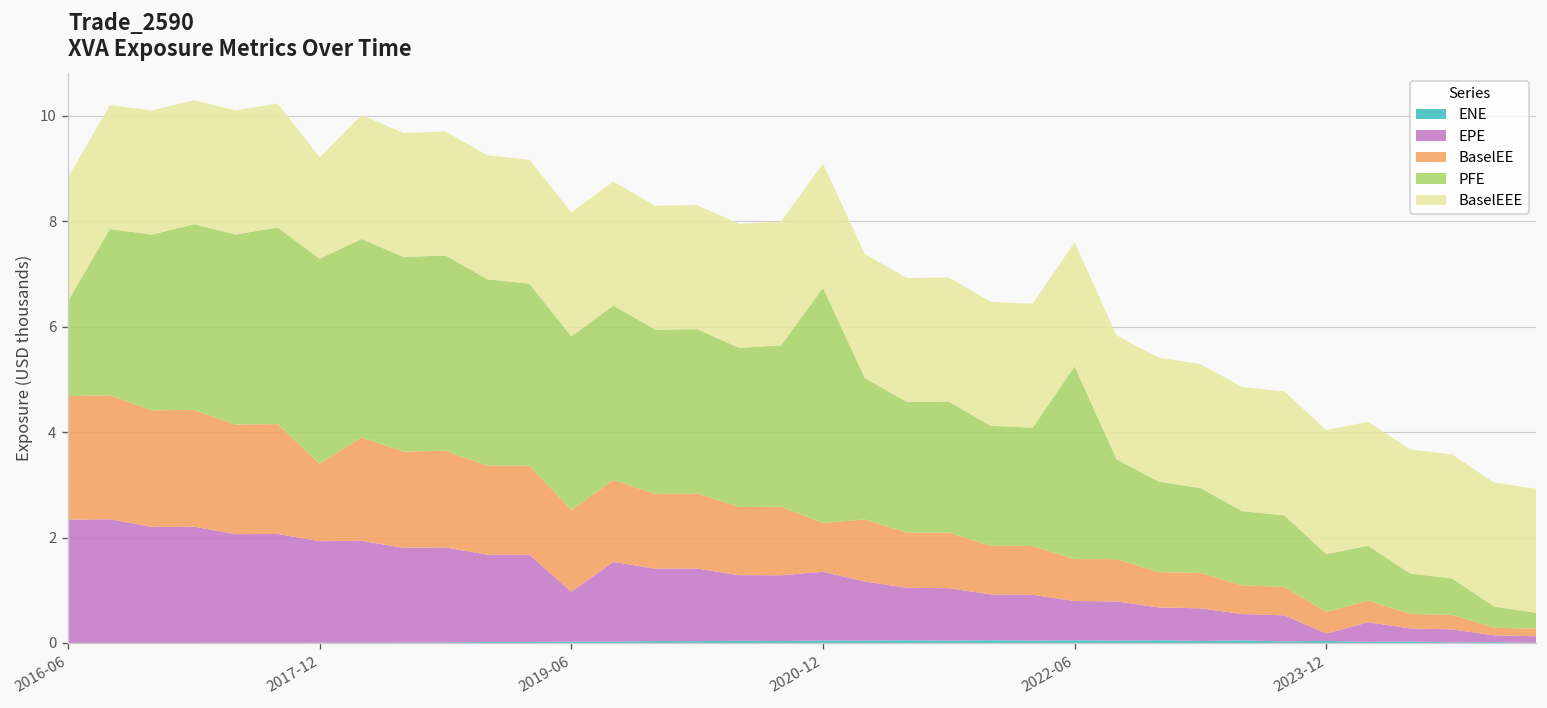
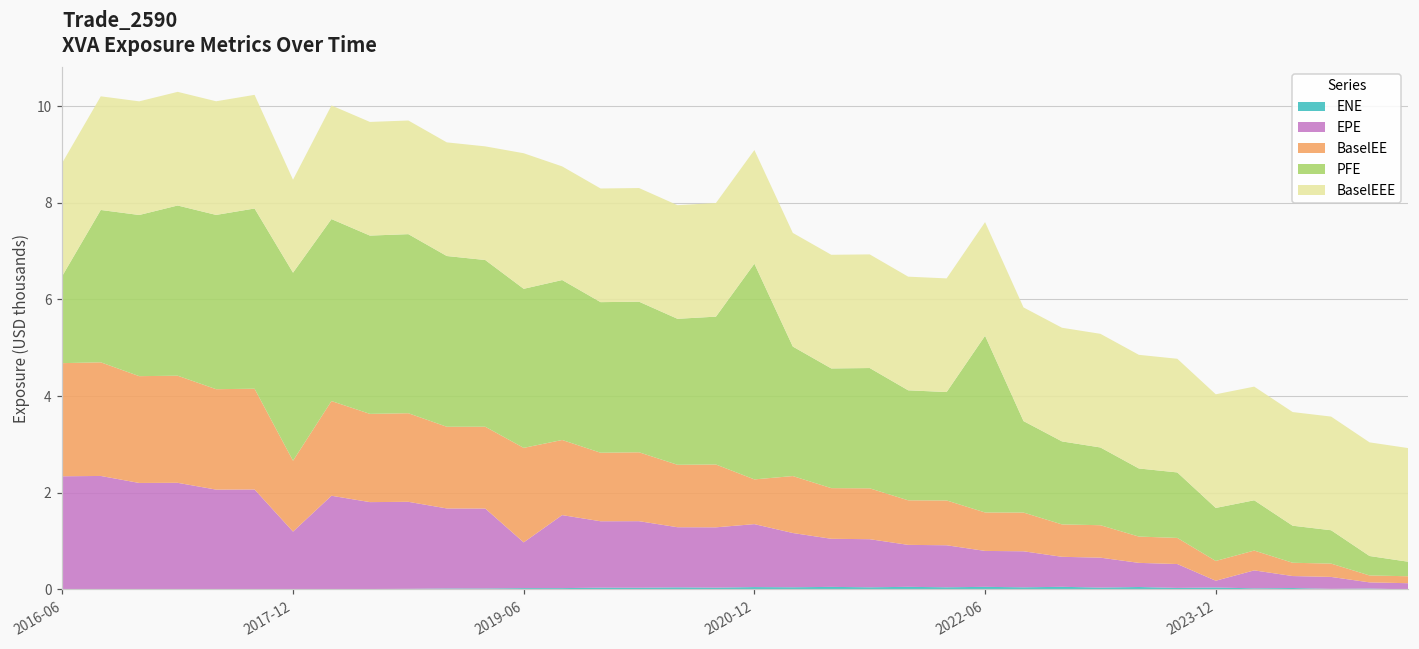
EPE, 2017-12: 1.9 -> 1.2
BaselEE, 2019-06: 1.6 -> 2.0
BaselEEE, 2019-06: 2.4 -> 2.8
